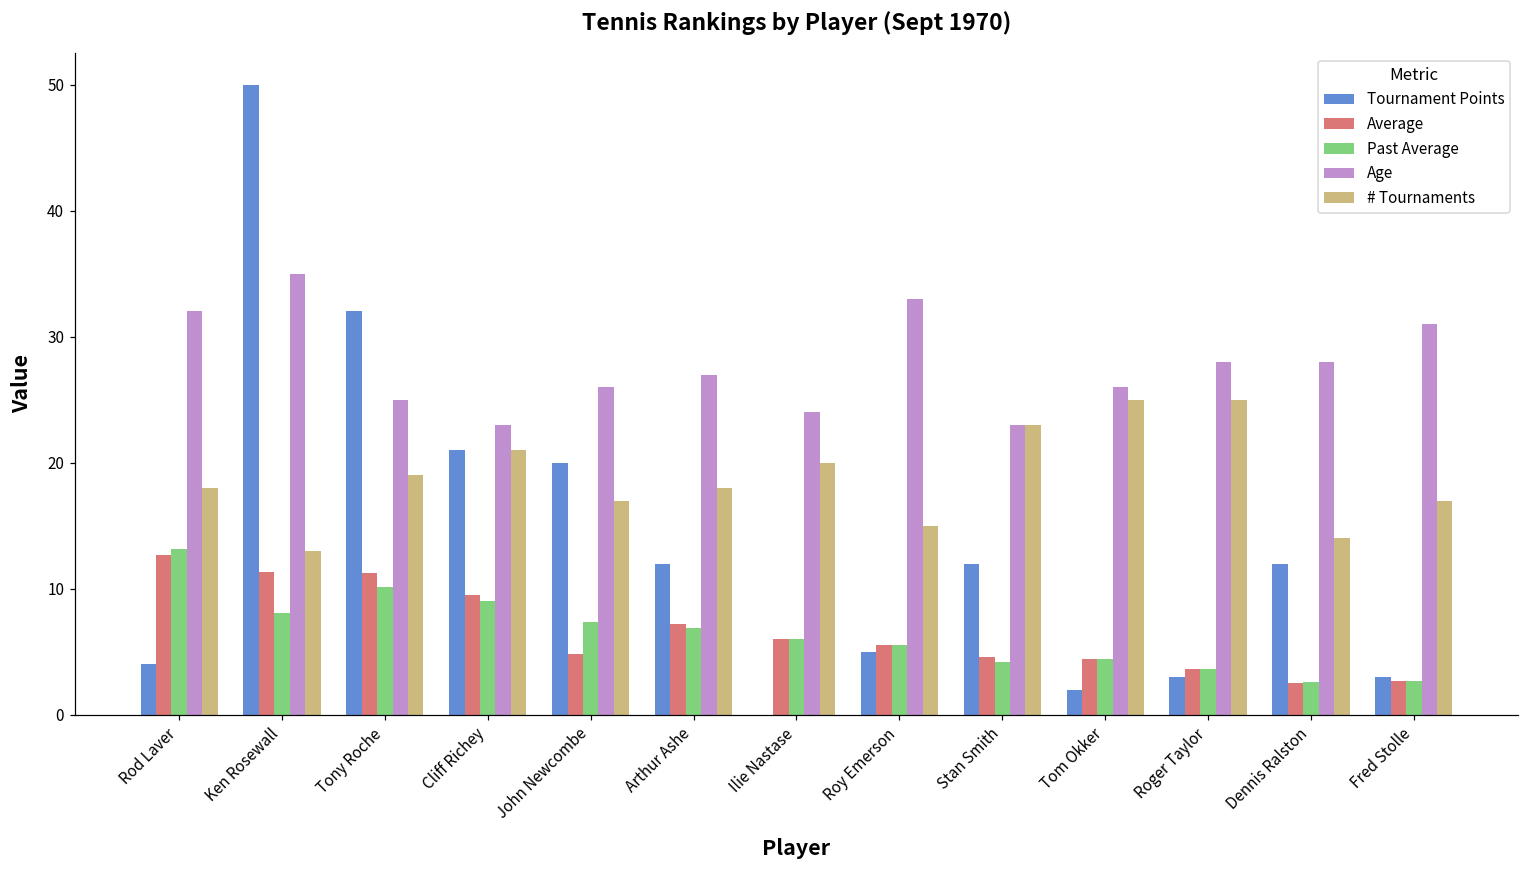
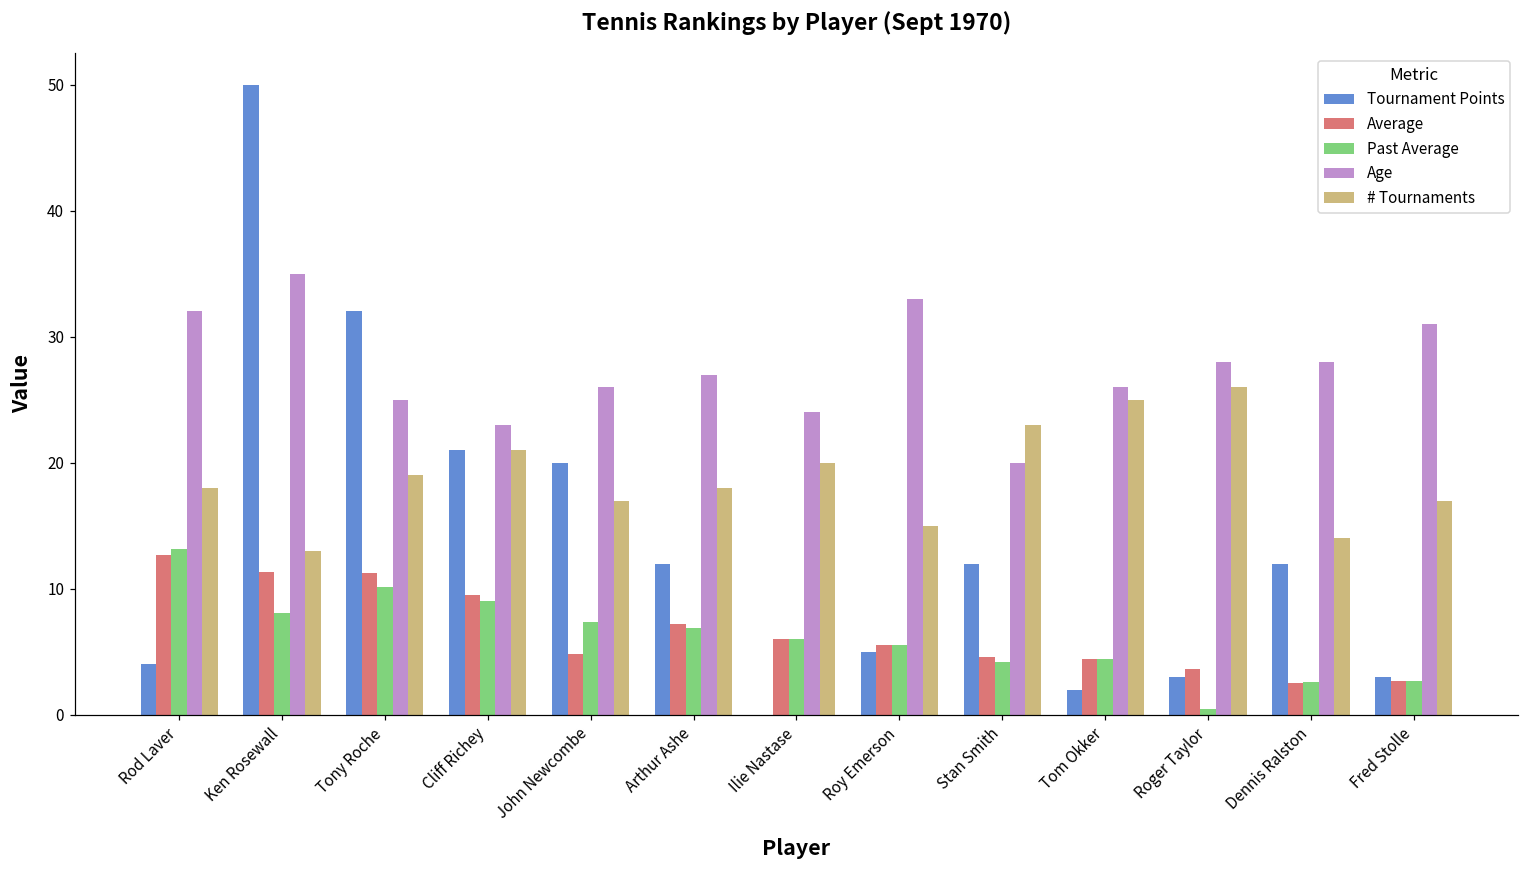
Age, Stan Smith: 23 -> 20
Past Average, Roger Taylor: 3.7 -> 0.5
# Tournaments, Roger Taylor: 25 -> 26
